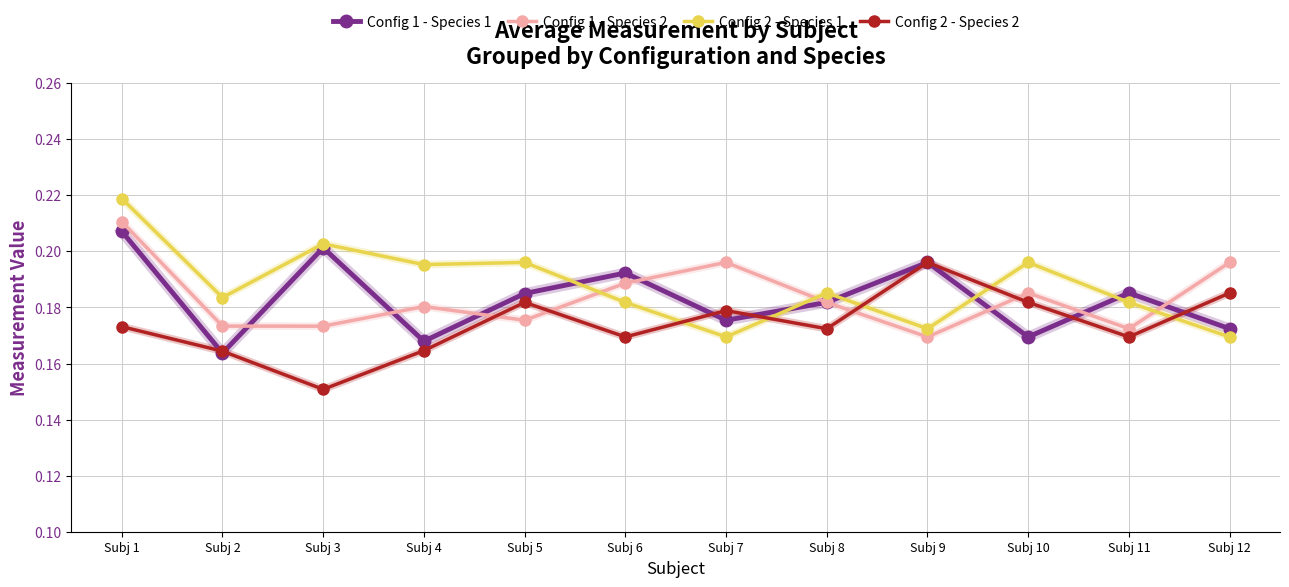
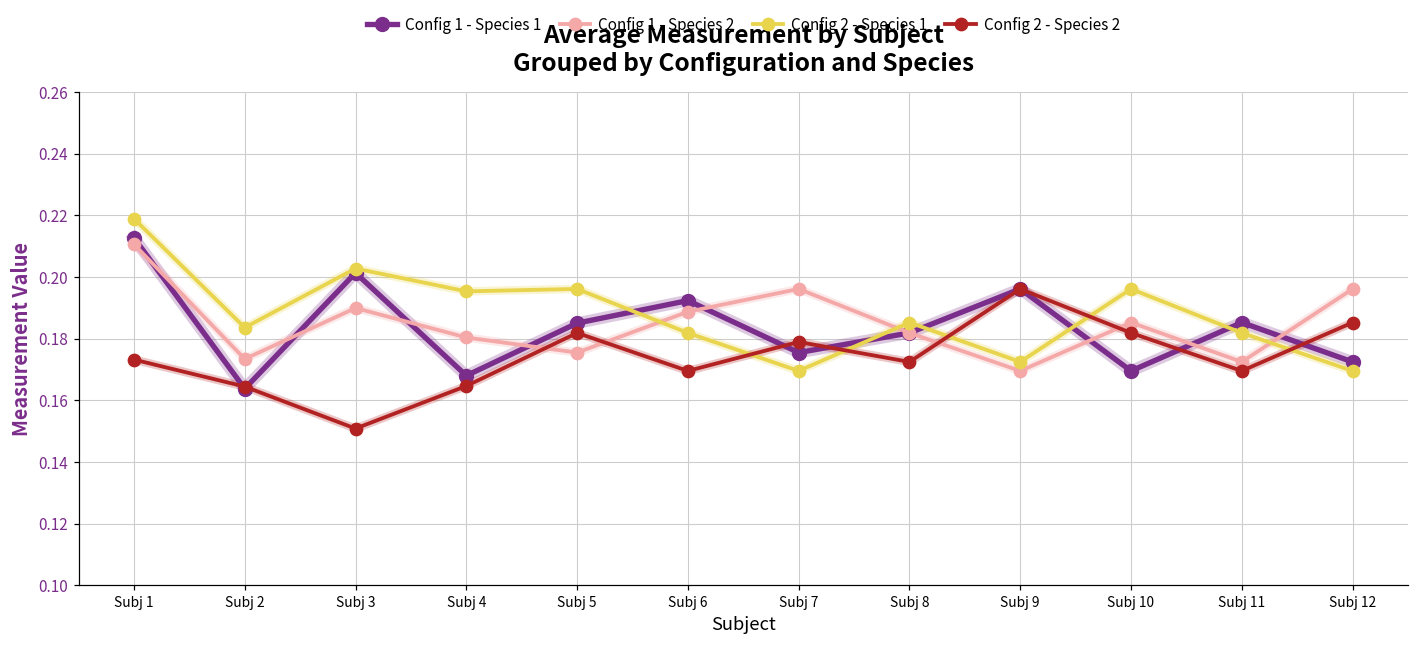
Config 1 - Species 1, Subj 1: 0.207 -> 0.213
Config 1 - Species 2, Subj 3: 0.173 -> 0.190
